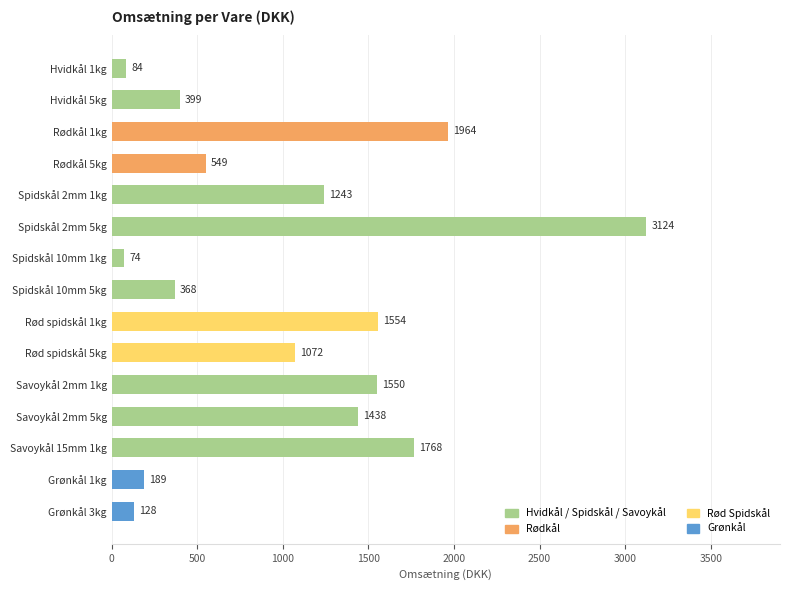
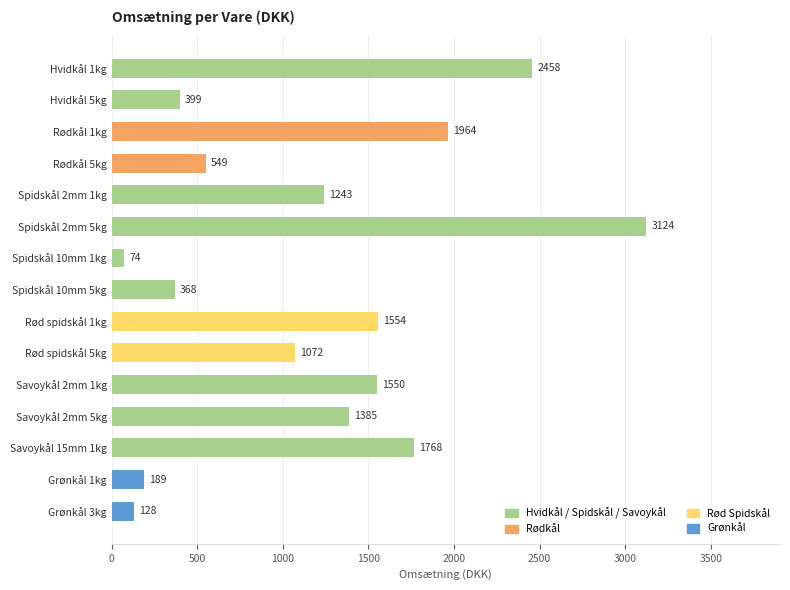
Hvidkål 1kg: 84 -> 2458
Savoykål 2mm 5kg: 1438 -> 1385
